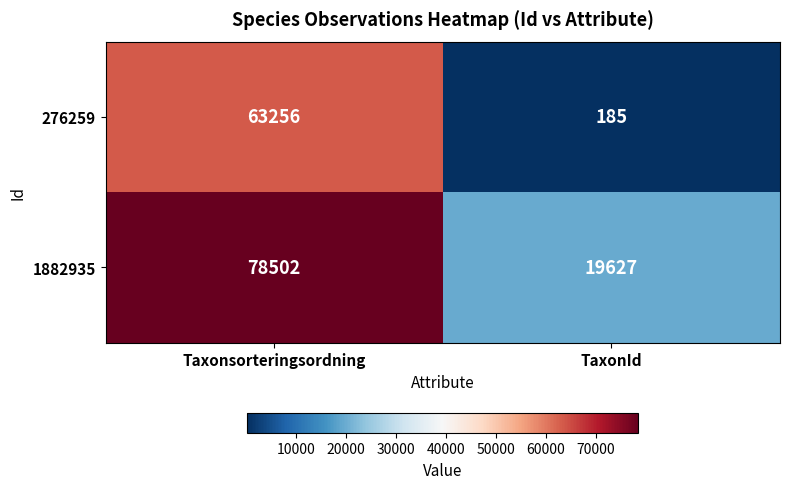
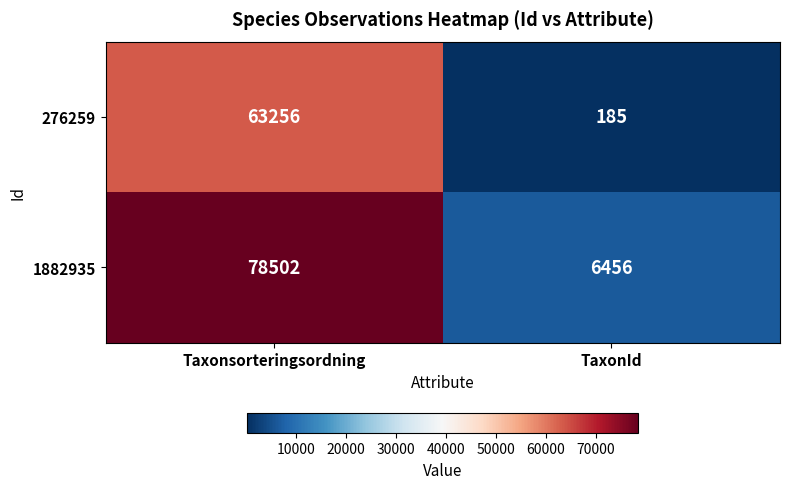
1882935, TaxonId: 19627 -> 6456
